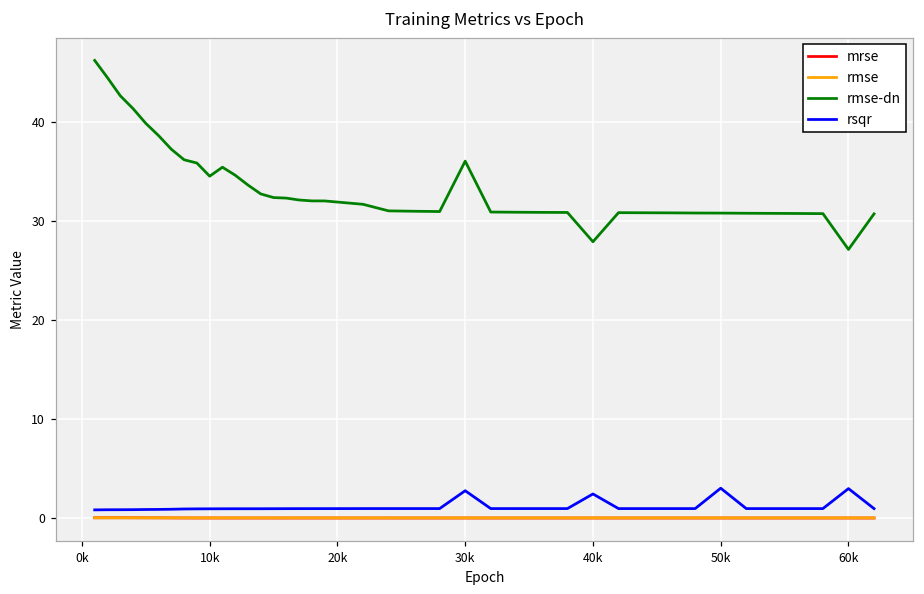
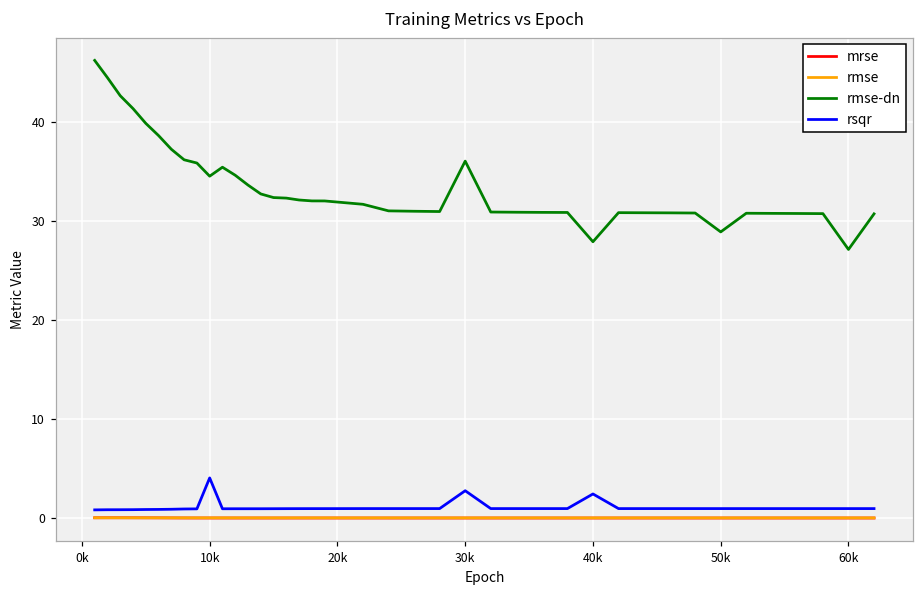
rsqr, 10k: 1 -> 4
rmse-dn, 50k: 31 -> 29
rsqr, 50k: 3 -> 1
rsqr, 60k: 3 -> 1
